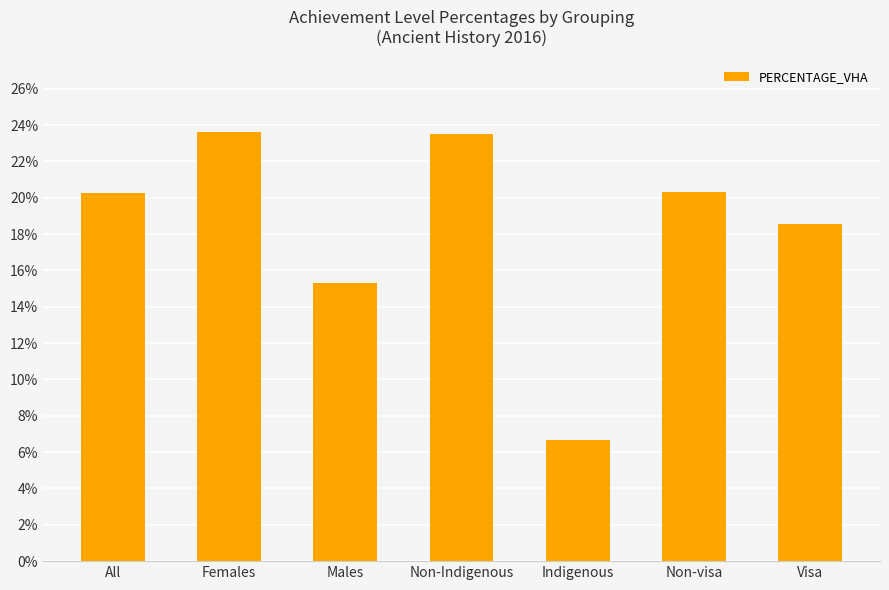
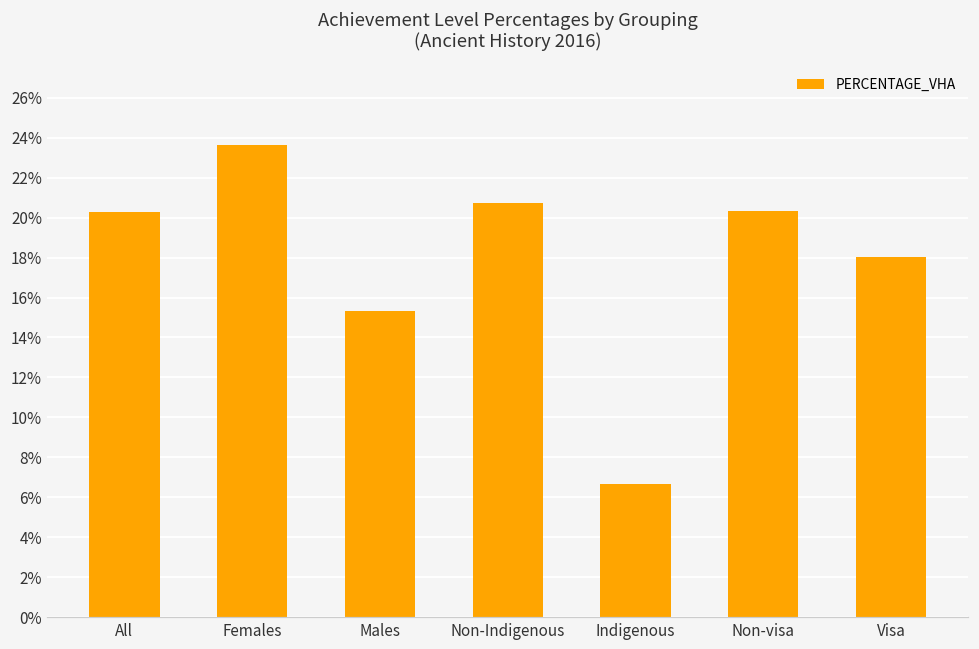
Non-Indigenous: 23.5% -> 20.7%
Visa: 18.5% -> 18.0%
